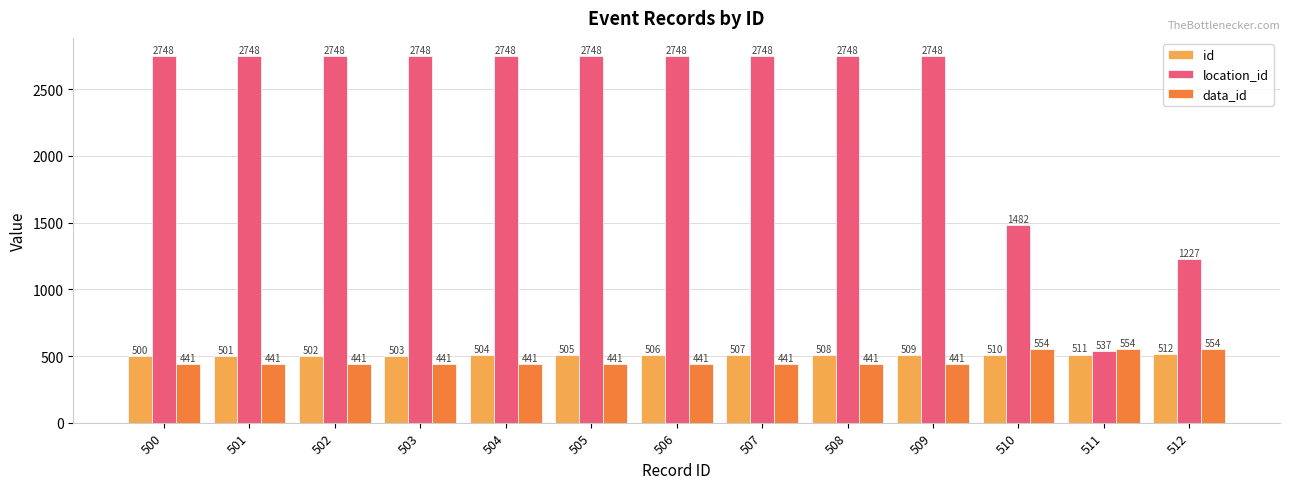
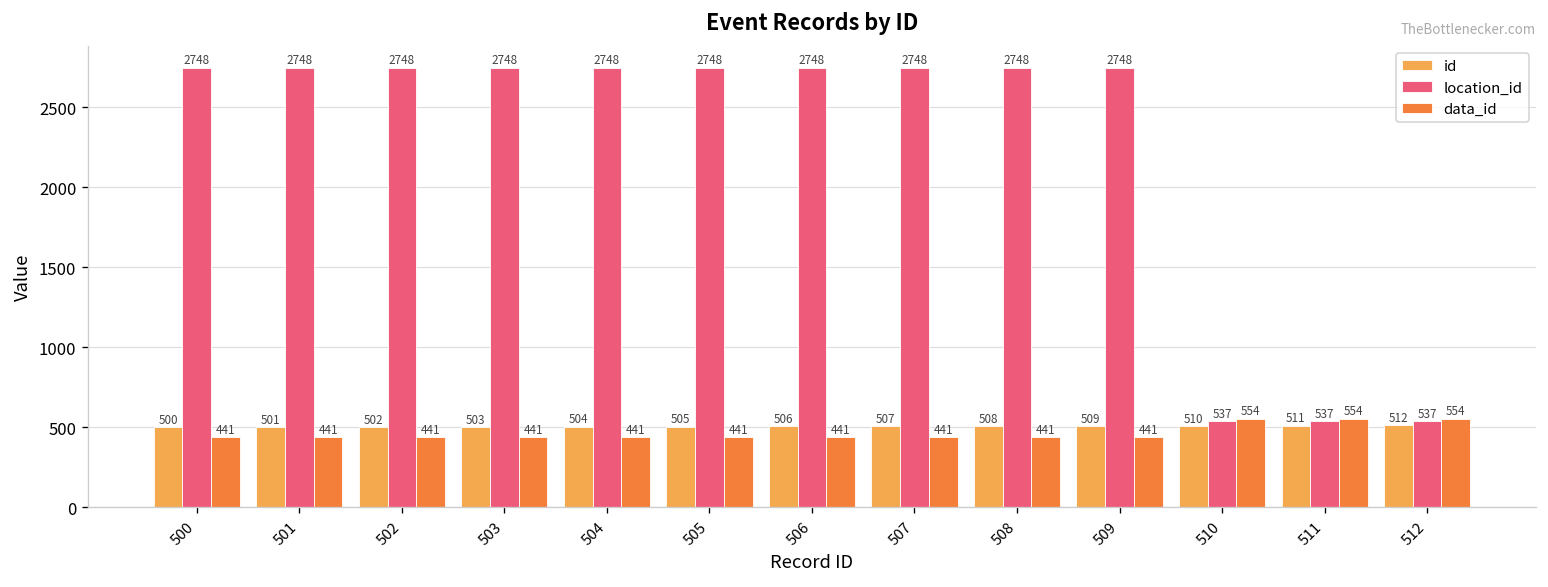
location_id, 510: 1482 -> 537
location_id, 512: 1227 -> 537
